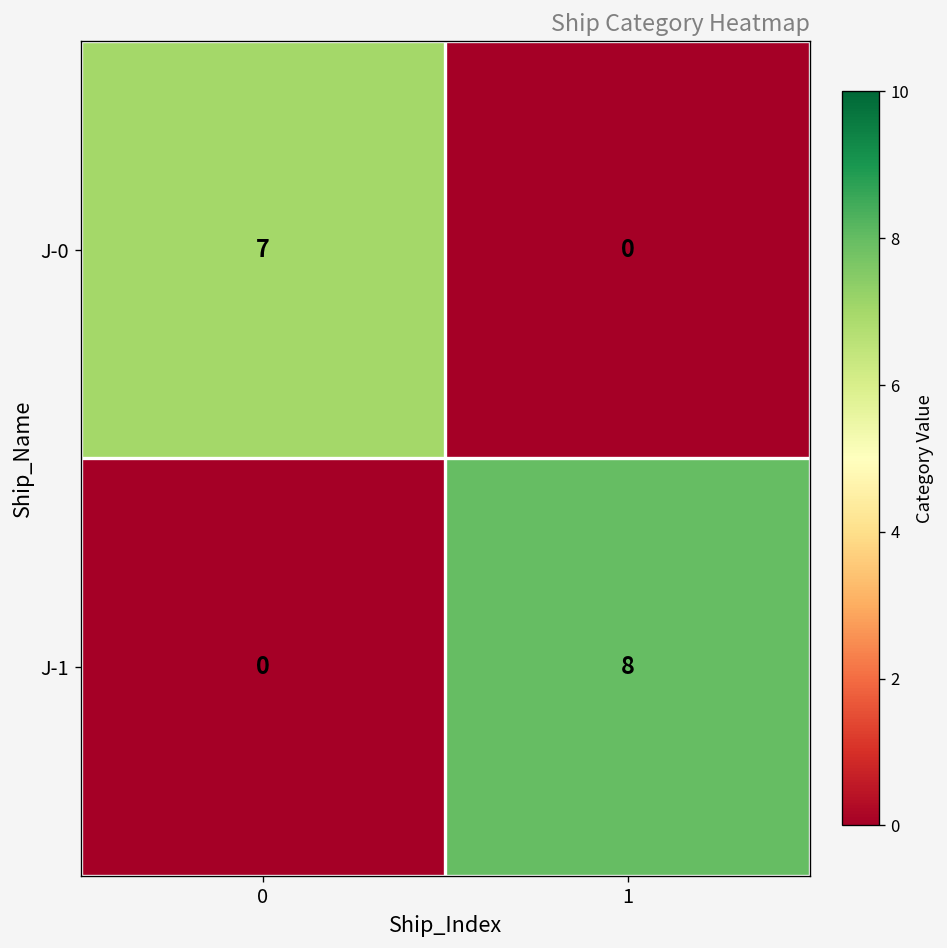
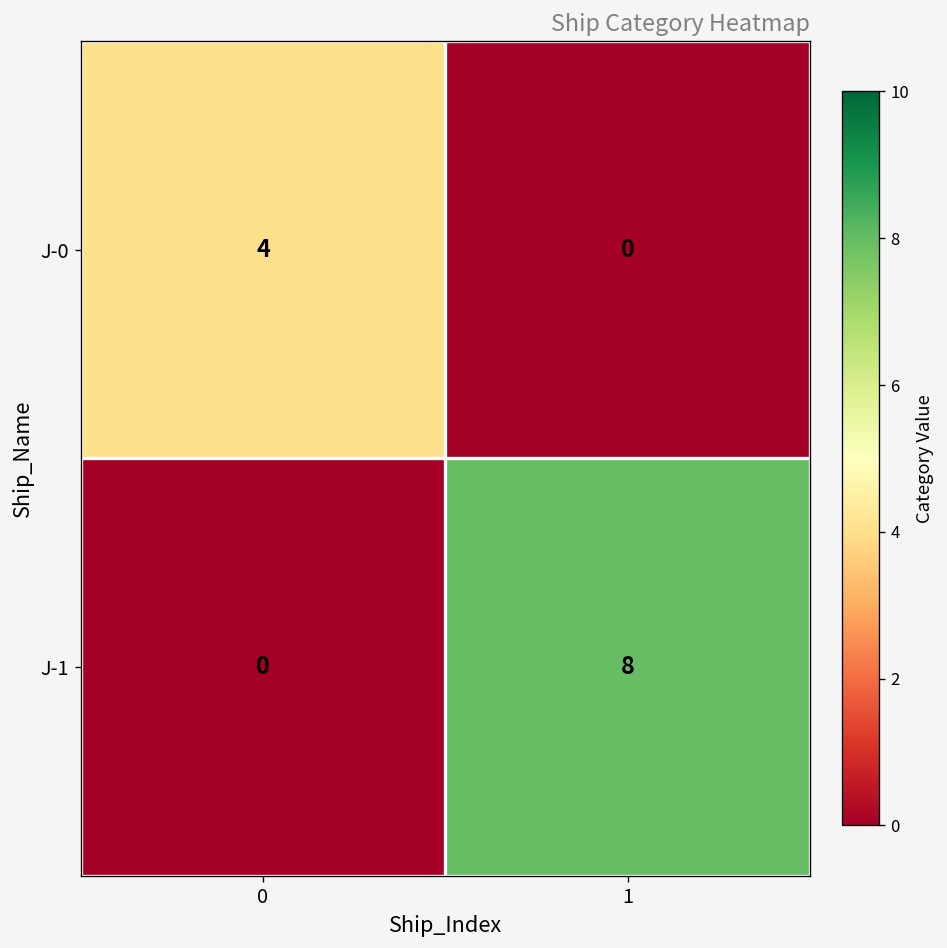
J-0, 0: 7 -> 4
